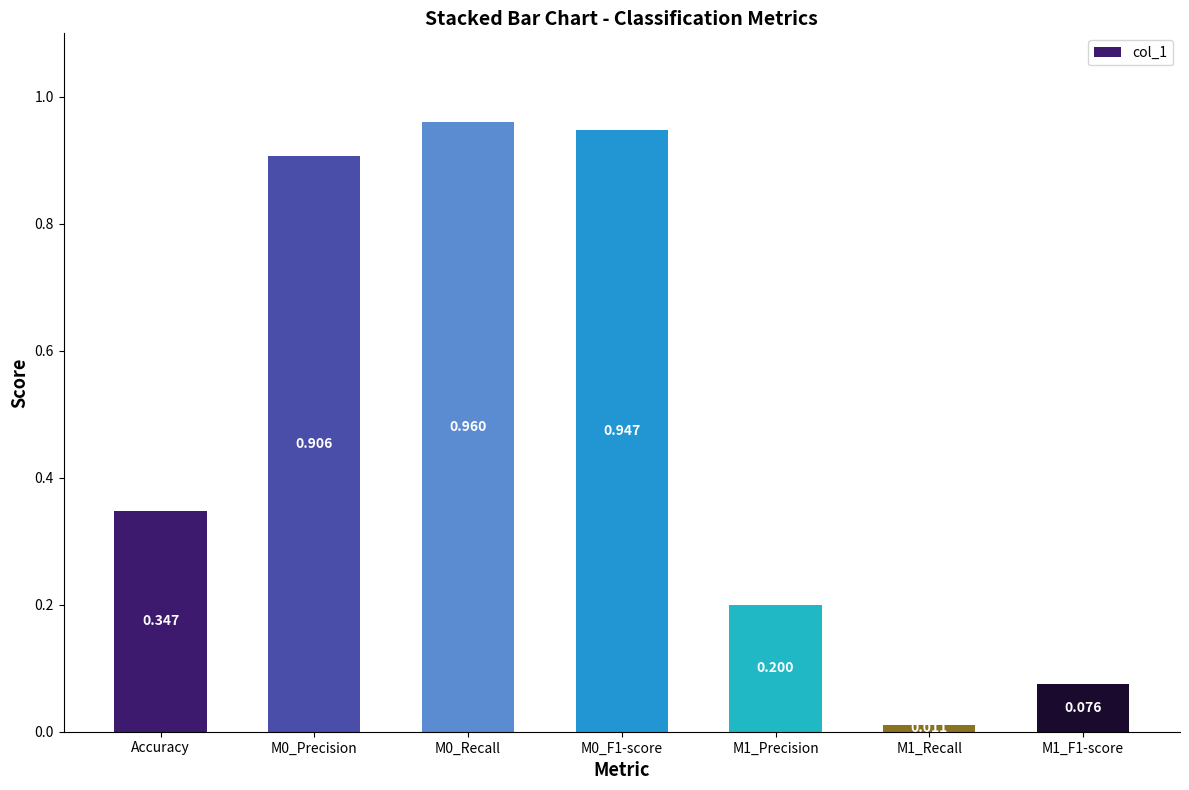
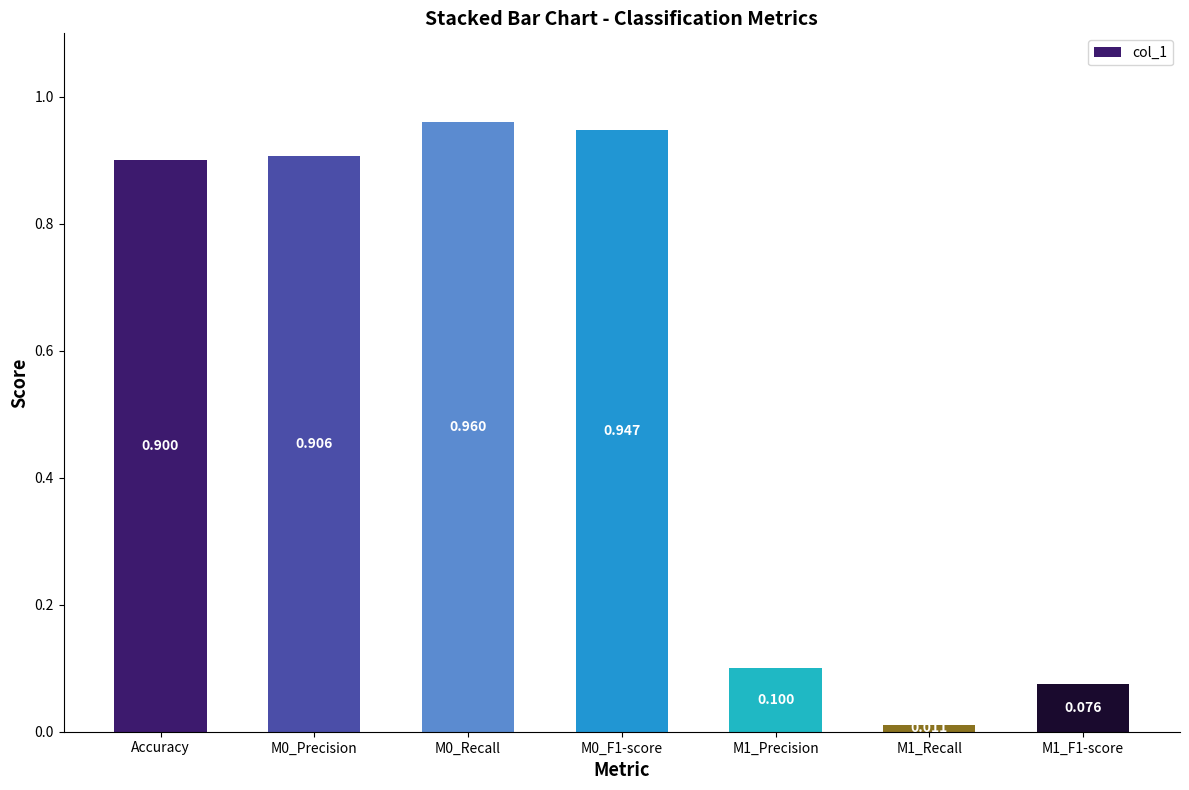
Accuracy: 0.347 -> 0.900
M1_Precision: 0.200 -> 0.100
